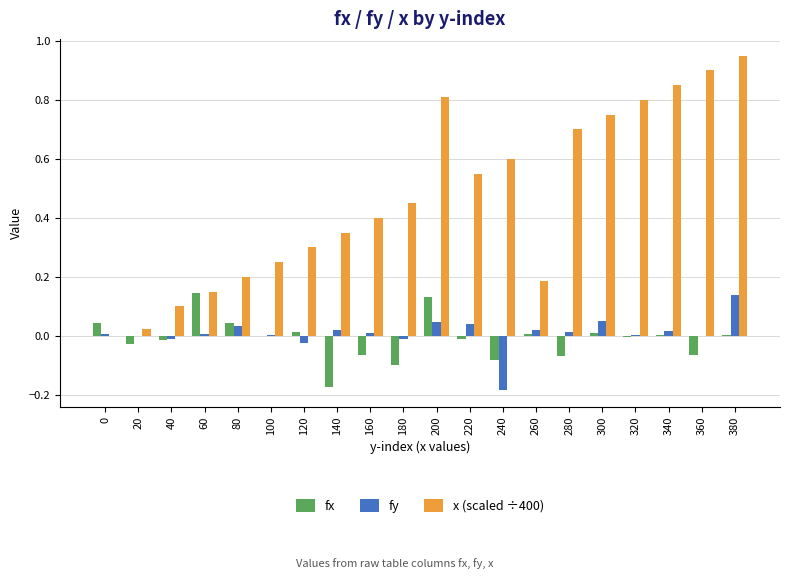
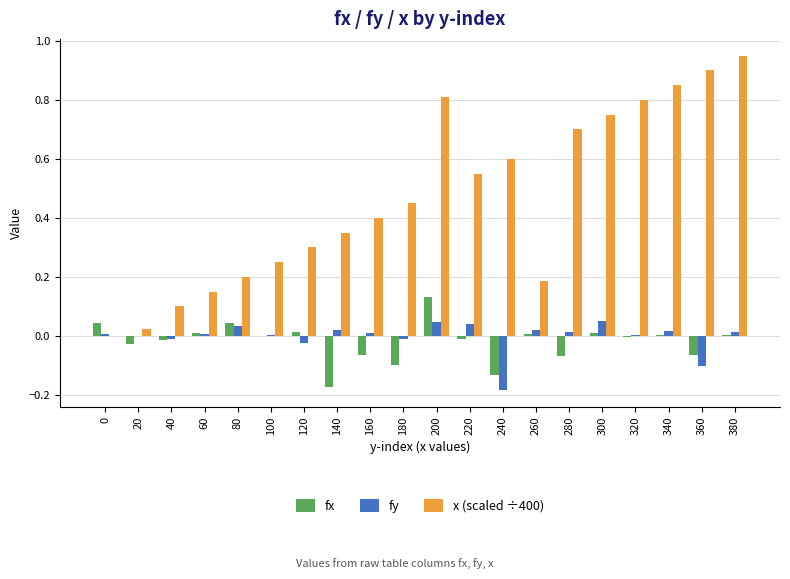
fx, 60: 0.15 -> 0.01
fx, 240: -0.08 -> -0.13
fy, 360: 0.00 -> -0.10
fy, 380: 0.14 -> 0.01
